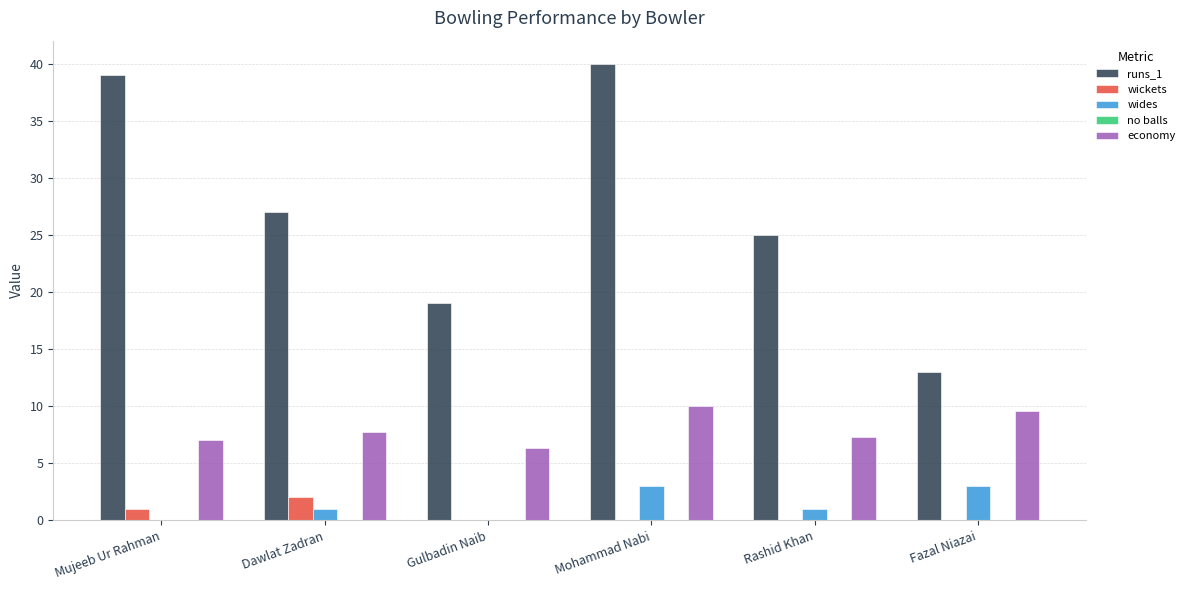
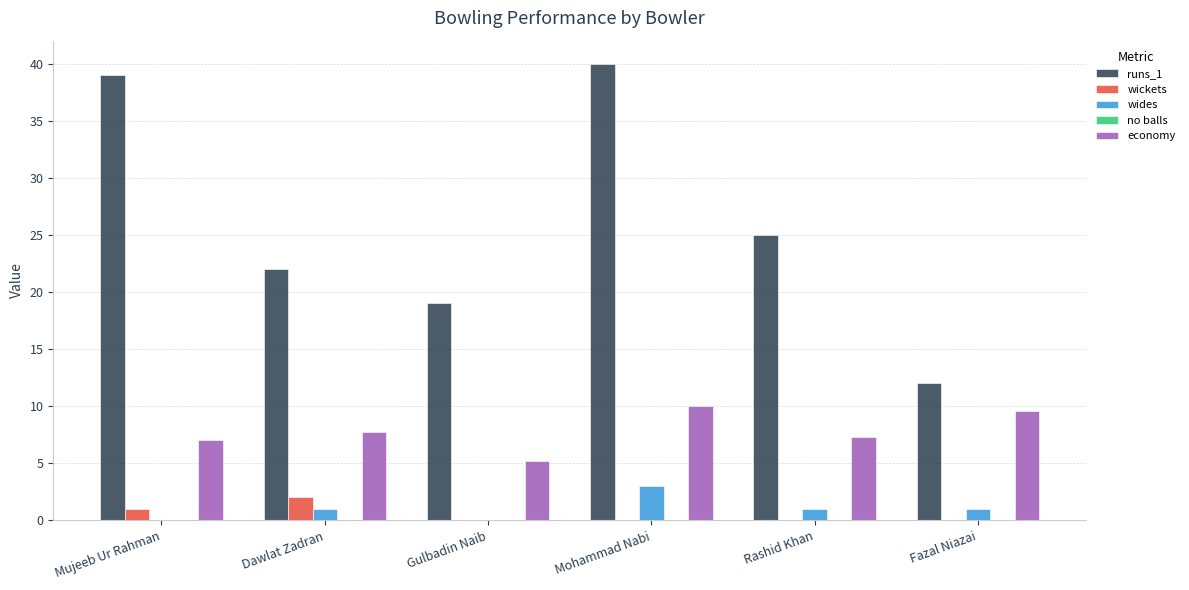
runs_1, Dawlat Zadran: 27 -> 22
economy, Gulbadin Naib: 6.3 -> 5.2
runs_1, Fazal Niazai: 13 -> 12
wides, Fazal Niazai: 3 -> 1
